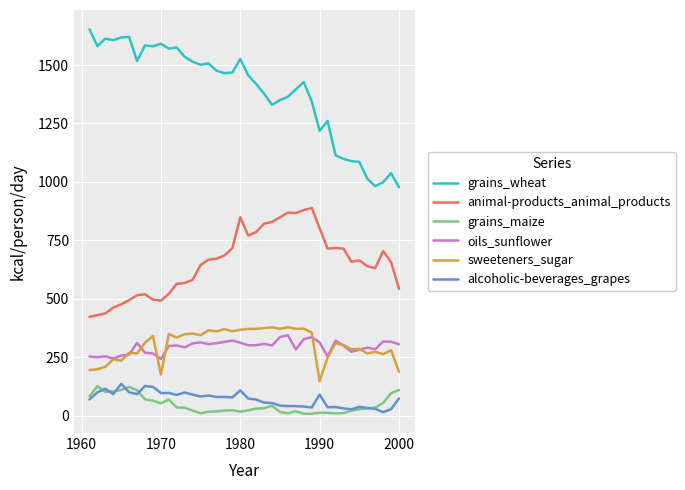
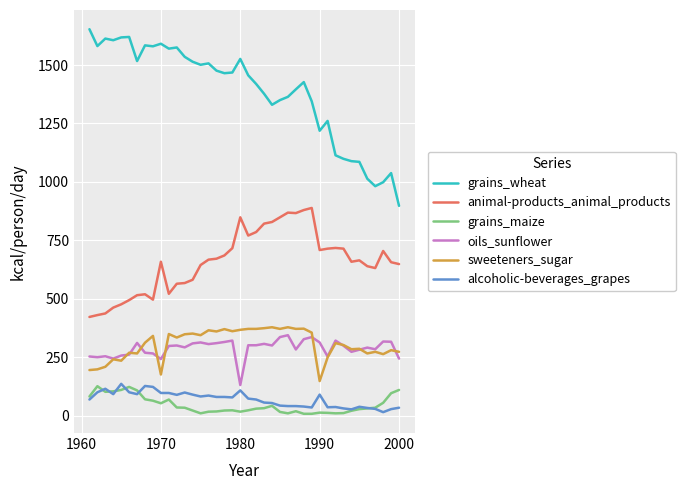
animal-products_animal_products, 1970: 490 -> 660
oils_sunflower, 1980: 310 -> 130
animal-products_animal_products, 1990: 800 -> 710
grains_wheat, 2000: 980 -> 900
animal-products_animal_products, 2000: 540 -> 650
oils_sunflower, 2000: 310 -> 250
sweeteners_sugar, 2000: 190 -> 270
alcoholic-beverages_grapes, 2000: 80 -> 40
